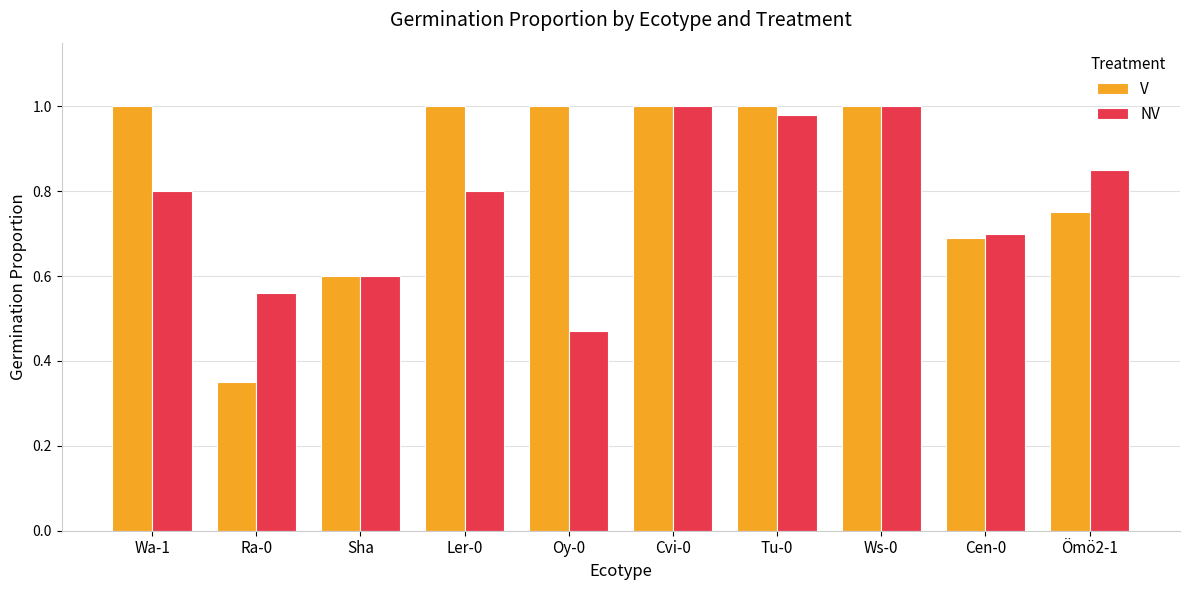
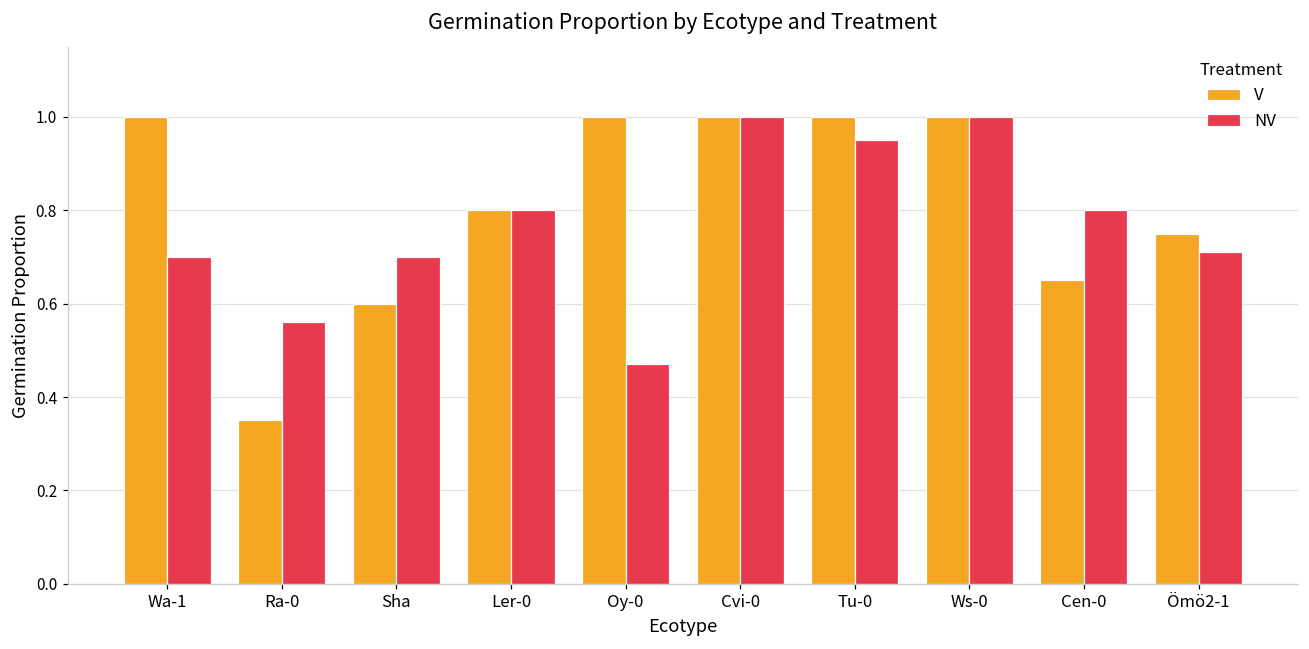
NV, Wa-1: 0.8 -> 0.7
NV, Sha: 0.6 -> 0.7
V, Ler-0: 1.0 -> 0.8
NV, Tu-0: 0.98 -> 0.95
V, Cen-0: 0.69 -> 0.65
NV, Cen-0: 0.7 -> 0.8
NV, Ömö2-1: 0.85 -> 0.71
